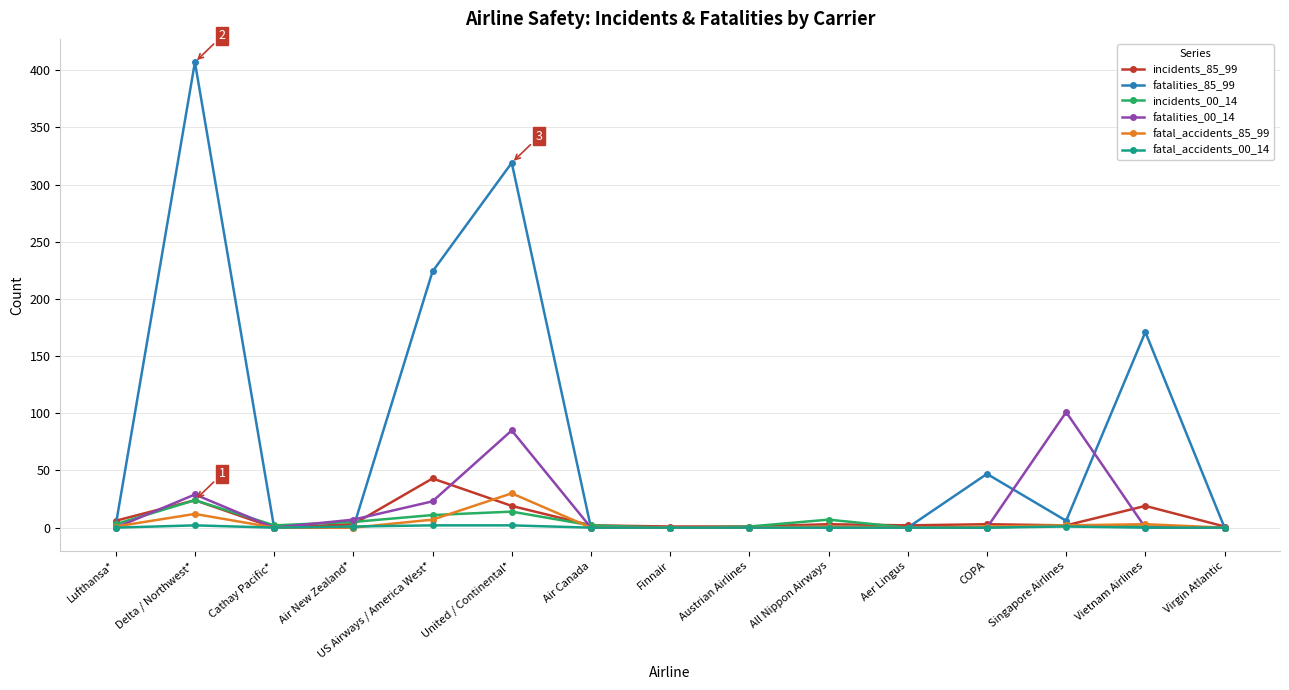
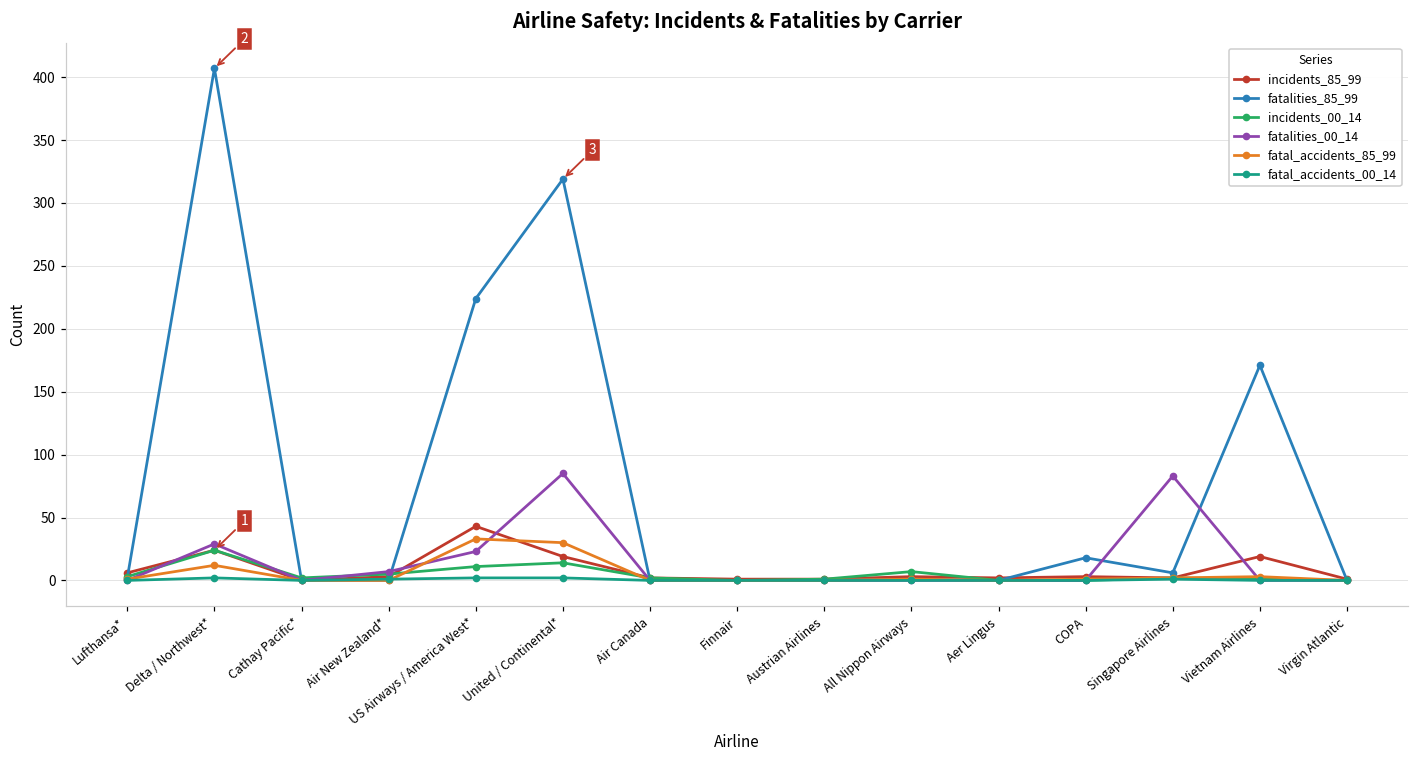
fatal_accidents_85_99, US Airways / America West*: 7 -> 33
fatalities_85_99, COPA: 47 -> 18
fatalities_00_14, Singapore Airlines: 101 -> 83
